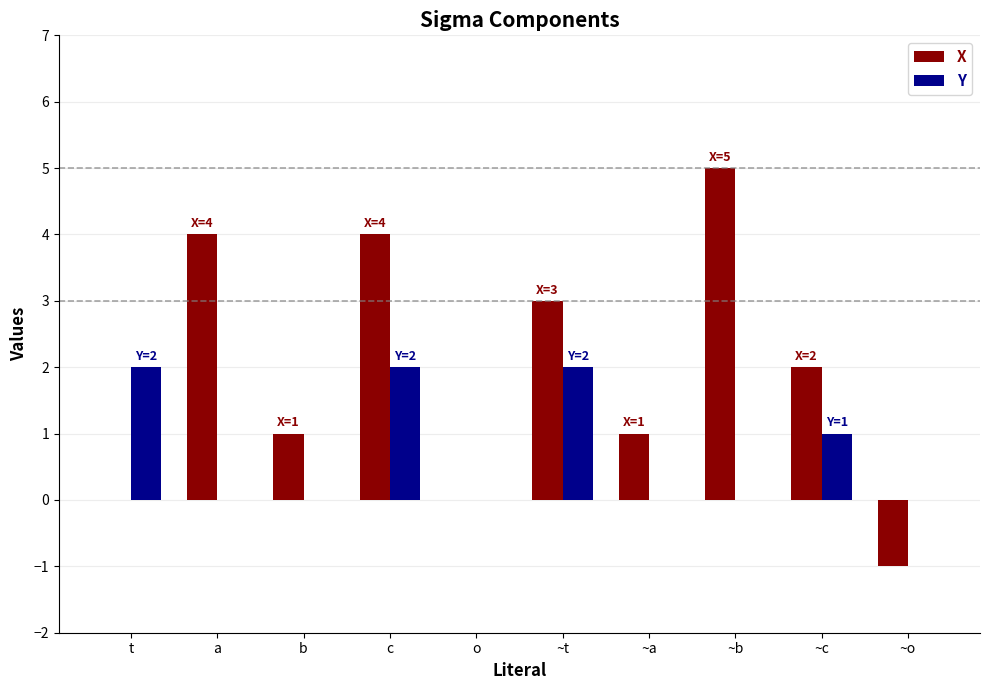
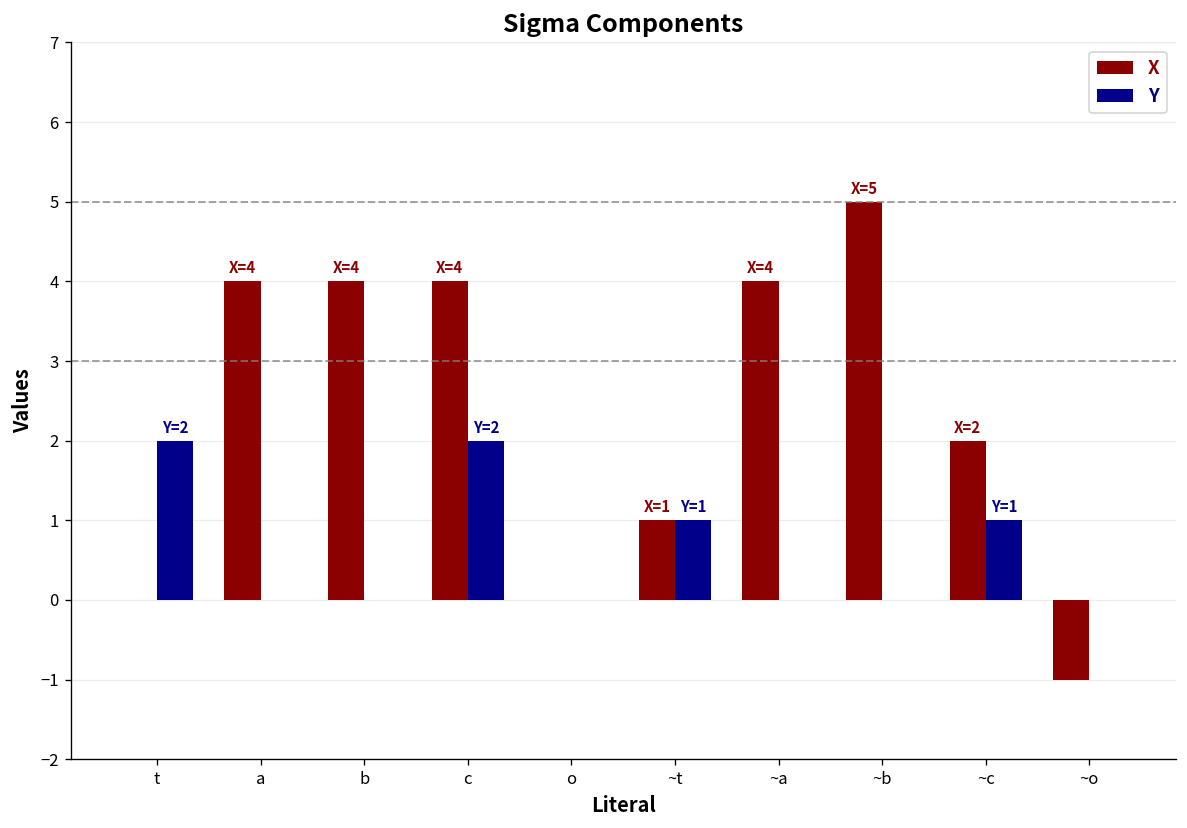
X, b: 1 -> 4
X, ~t: 3 -> 1
Y, ~t: 2 -> 1
X, ~a: 1 -> 4
